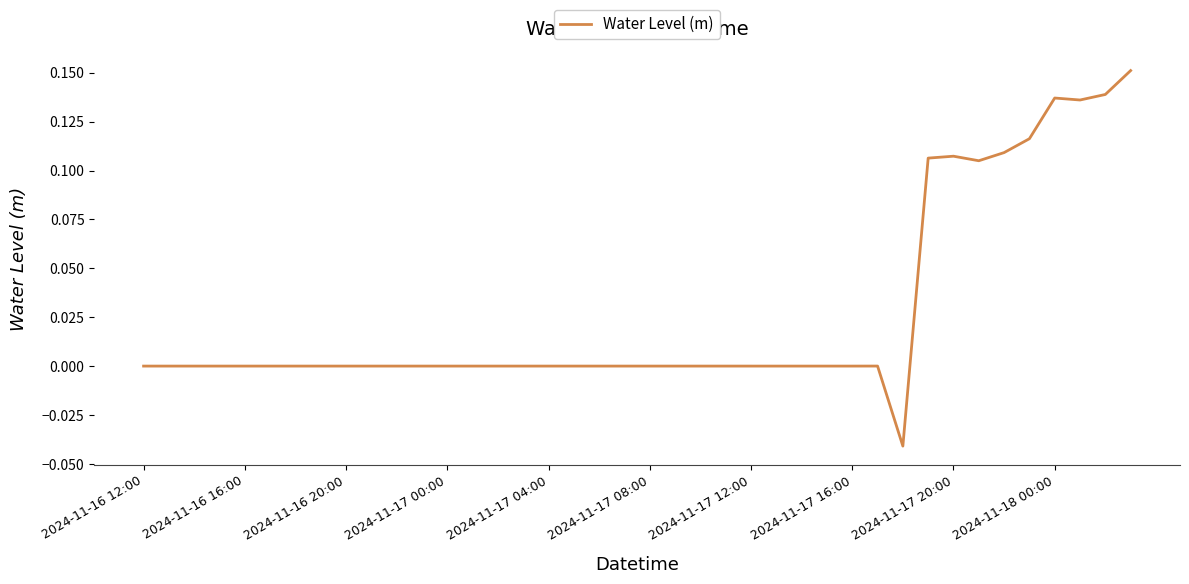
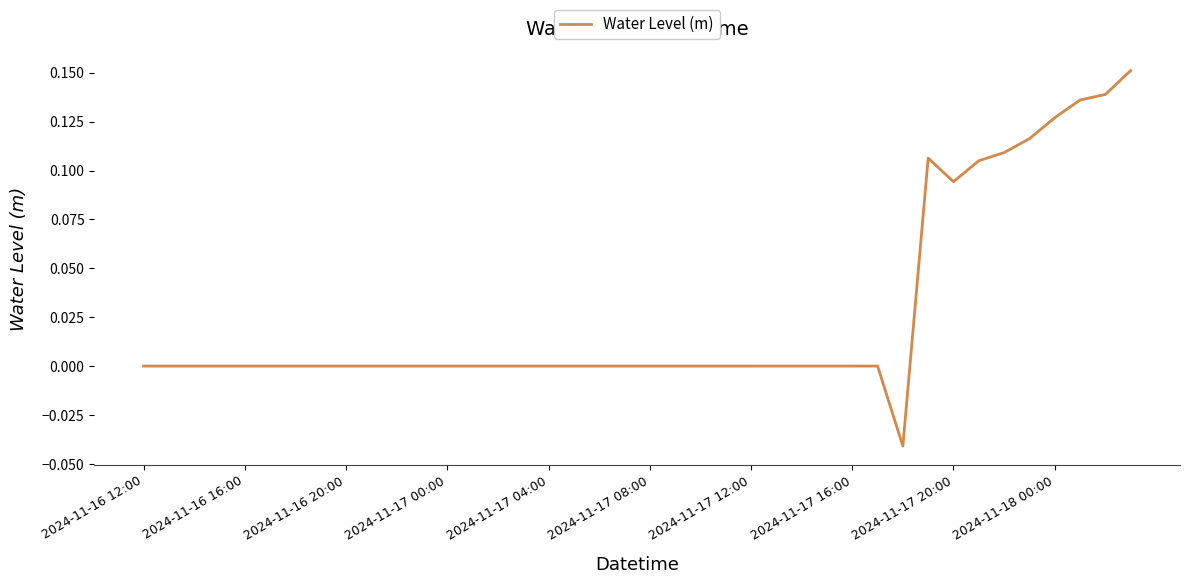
2024-11-17 20:00: 0.107 -> 0.094
2024-11-18 00:00: 0.137 -> 0.127
